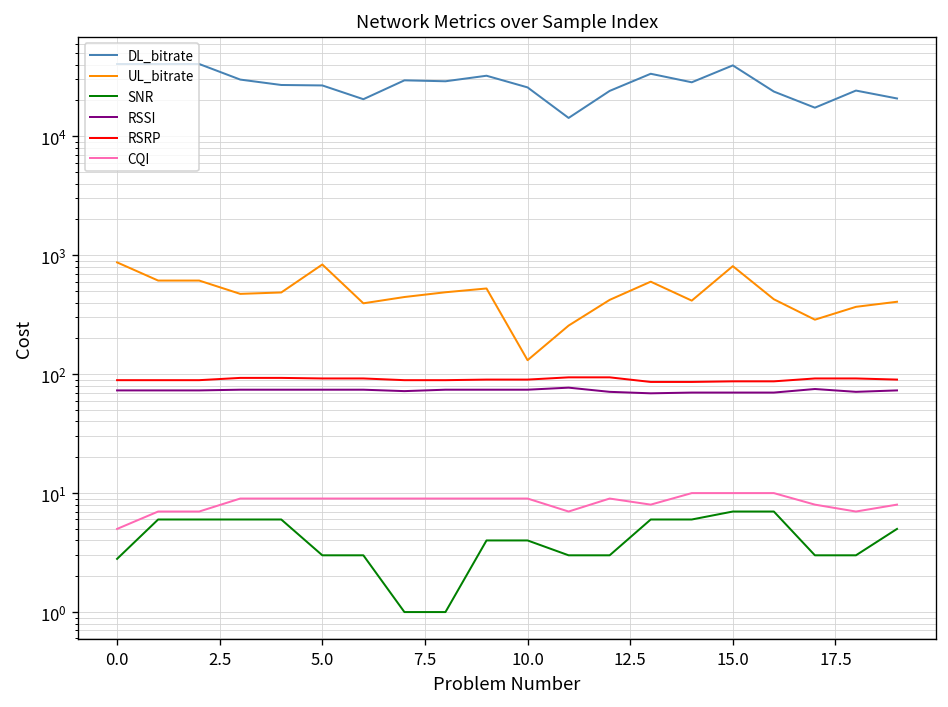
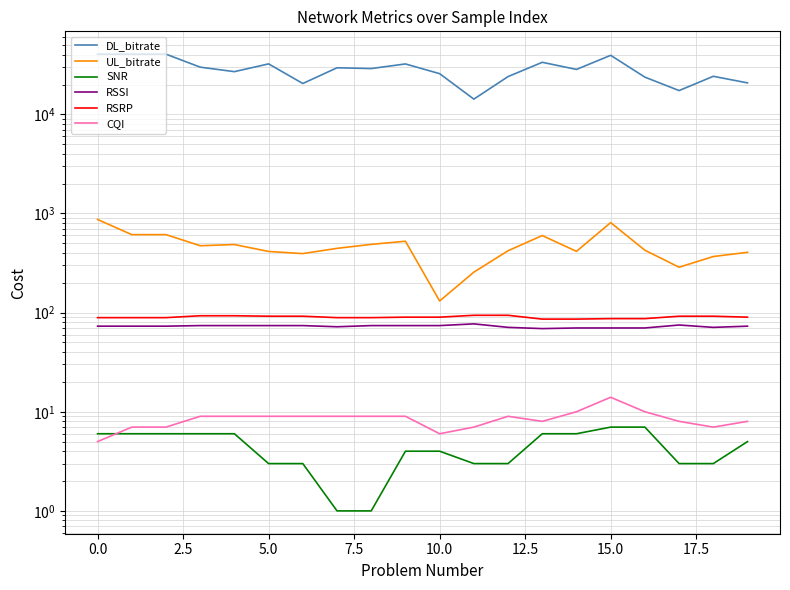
SNR, 0.0: 2.8 -> 6
DL_bitrate, 5.0: 27000 -> 32000
UL_bitrate, 5.0: 800 -> 410
CQI, 10.0: 9 -> 6
CQI, 15.0: 10 -> 14
